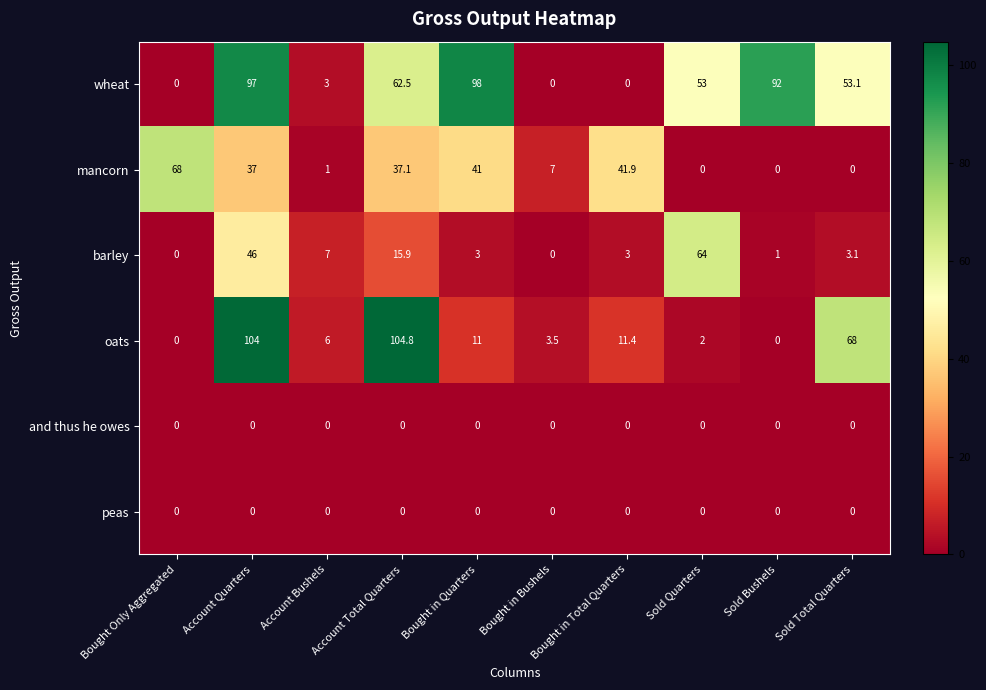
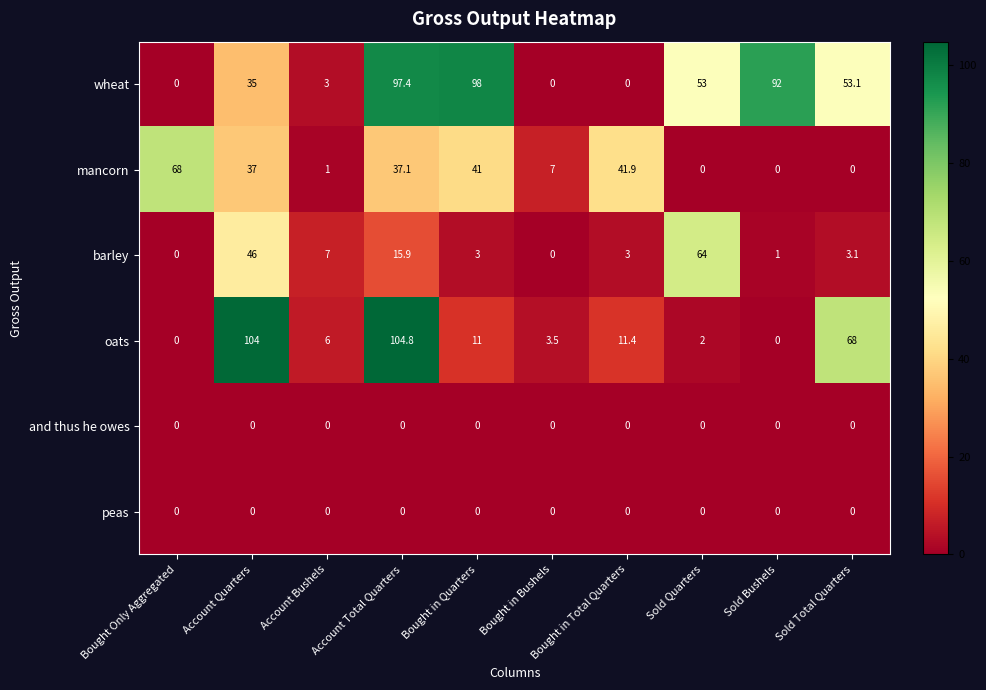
wheat, Account Quarters: 97 -> 35
wheat, Account Total Quarters: 62.5 -> 97.4
